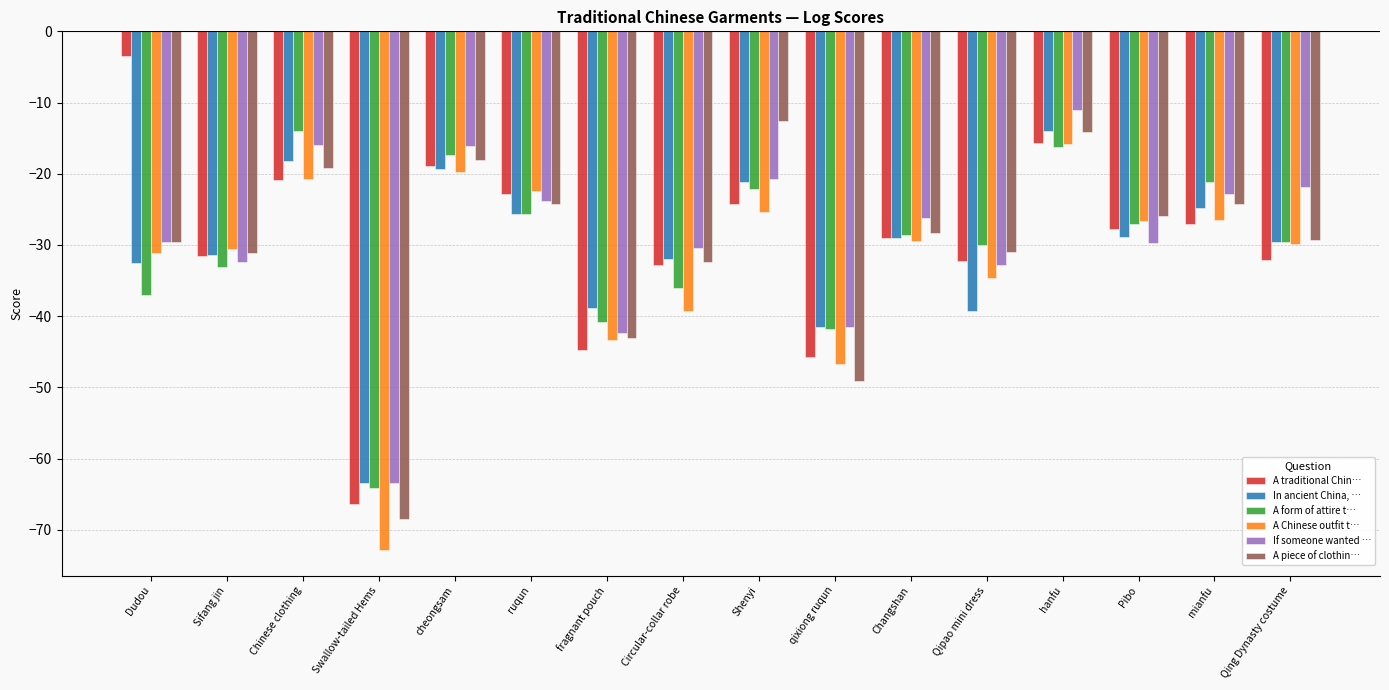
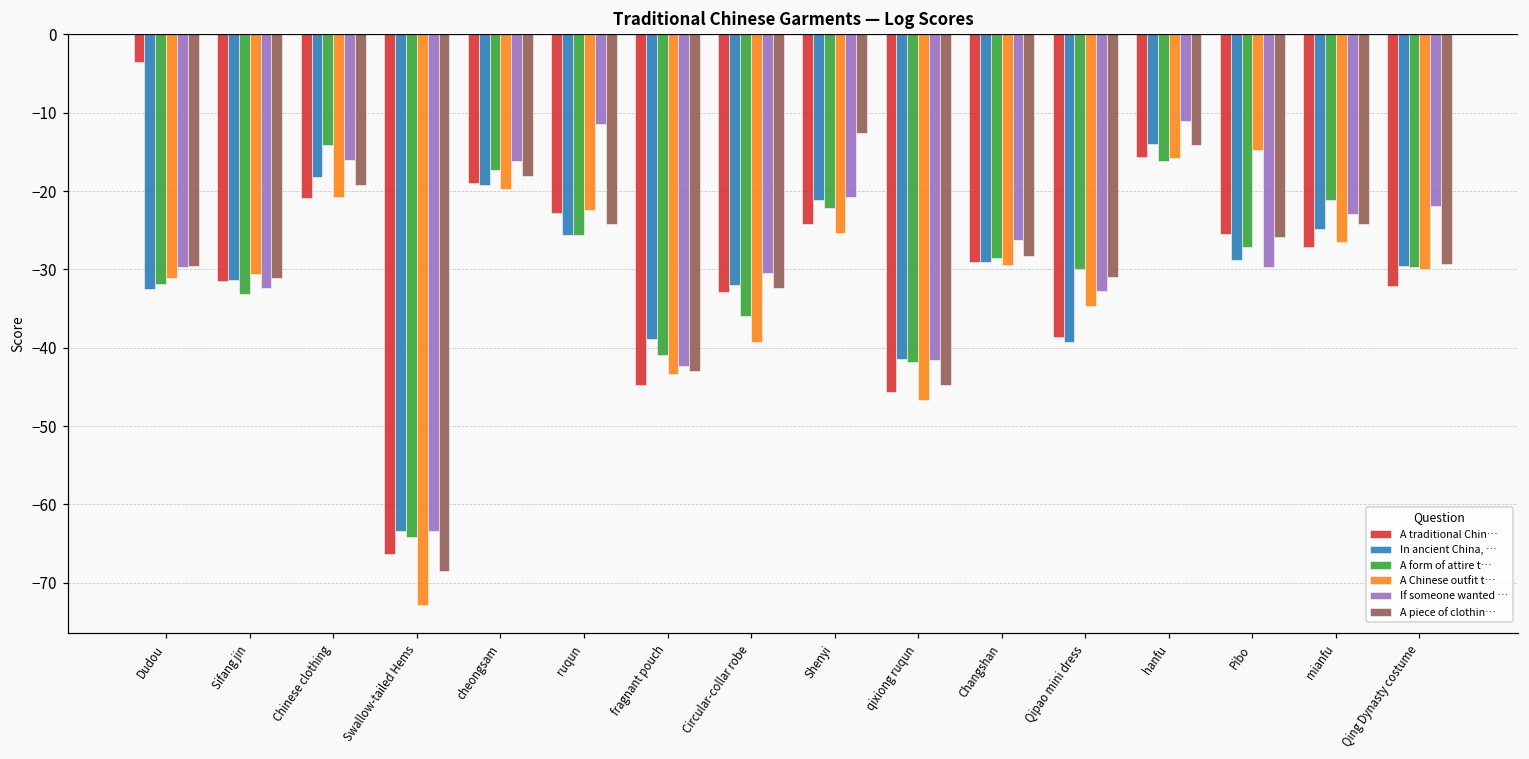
A form of attire t…, Dudou: -37 -> -32
If someone wanted …, ruqun: -24 -> -11
A piece of clothin…, qixiong ruqun: -49 -> -45
A traditional Chin…, Qipao mini dress: -32 -> -39
A traditional Chin…, Pibo: -28 -> -26
A Chinese outfit t…, Pibo: -27 -> -15
